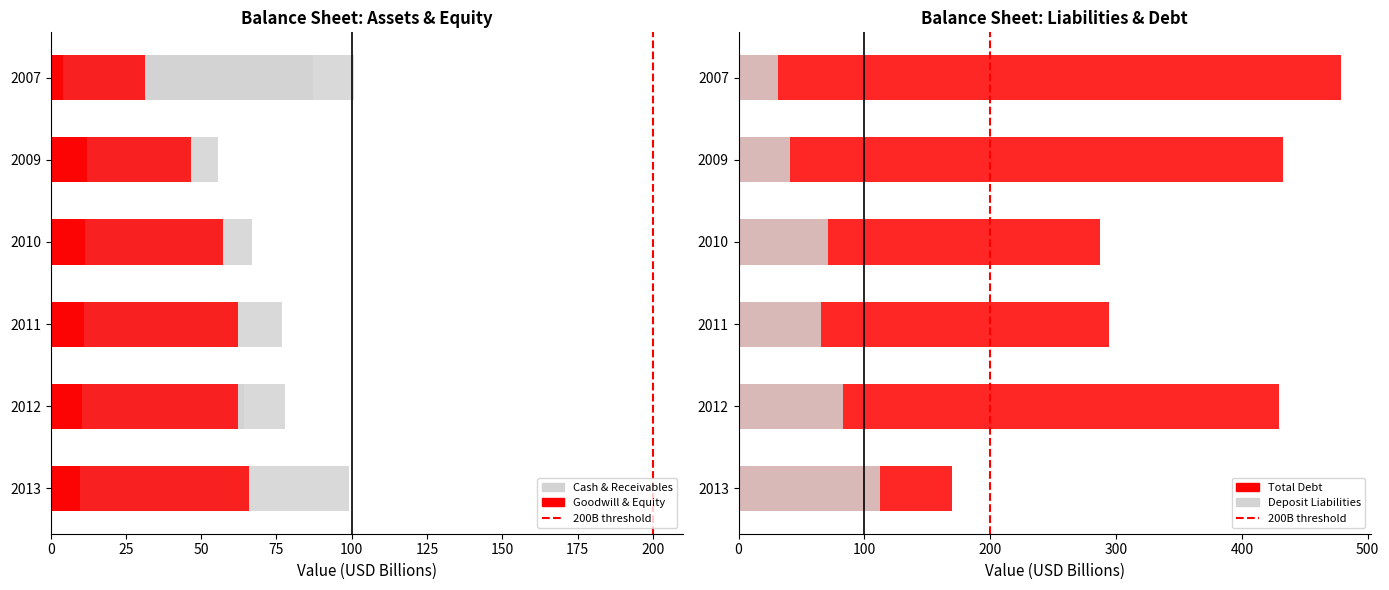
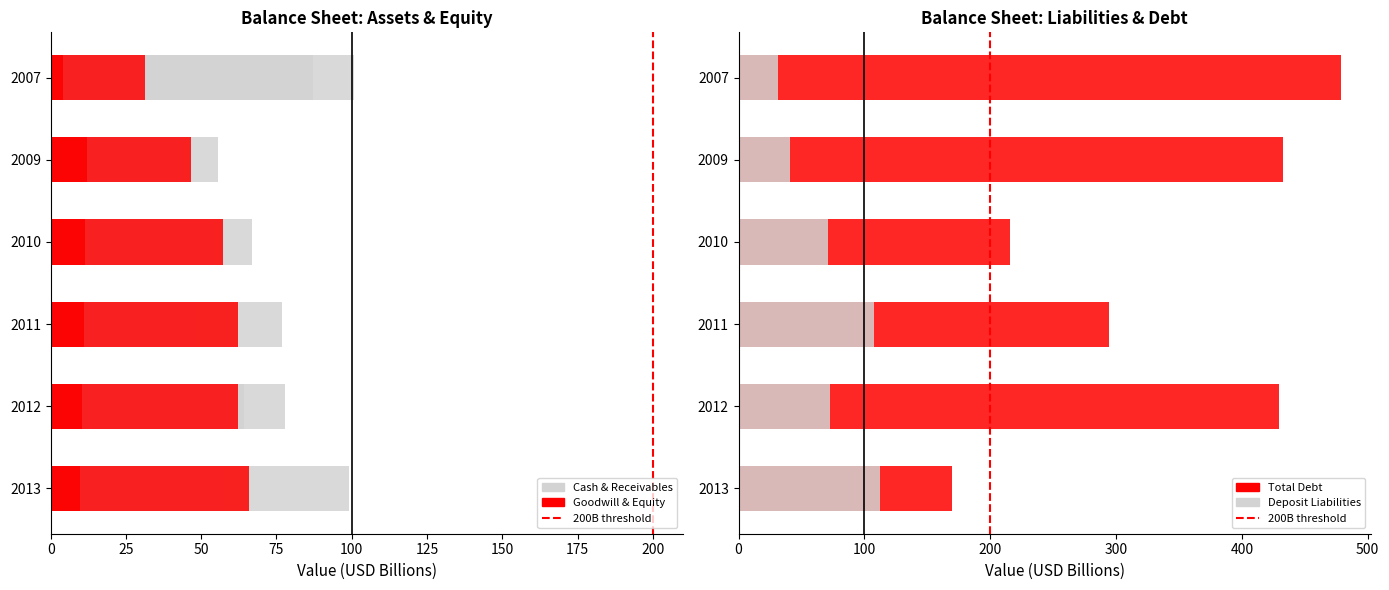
Balance Sheet: Liabilities & Debt, Total Debt, 2010: 287 -> 216
Balance Sheet: Liabilities & Debt, Deposit Liabilities, 2011: 66 -> 108
Balance Sheet: Liabilities & Debt, Deposit Liabilities, 2012: 83 -> 73
